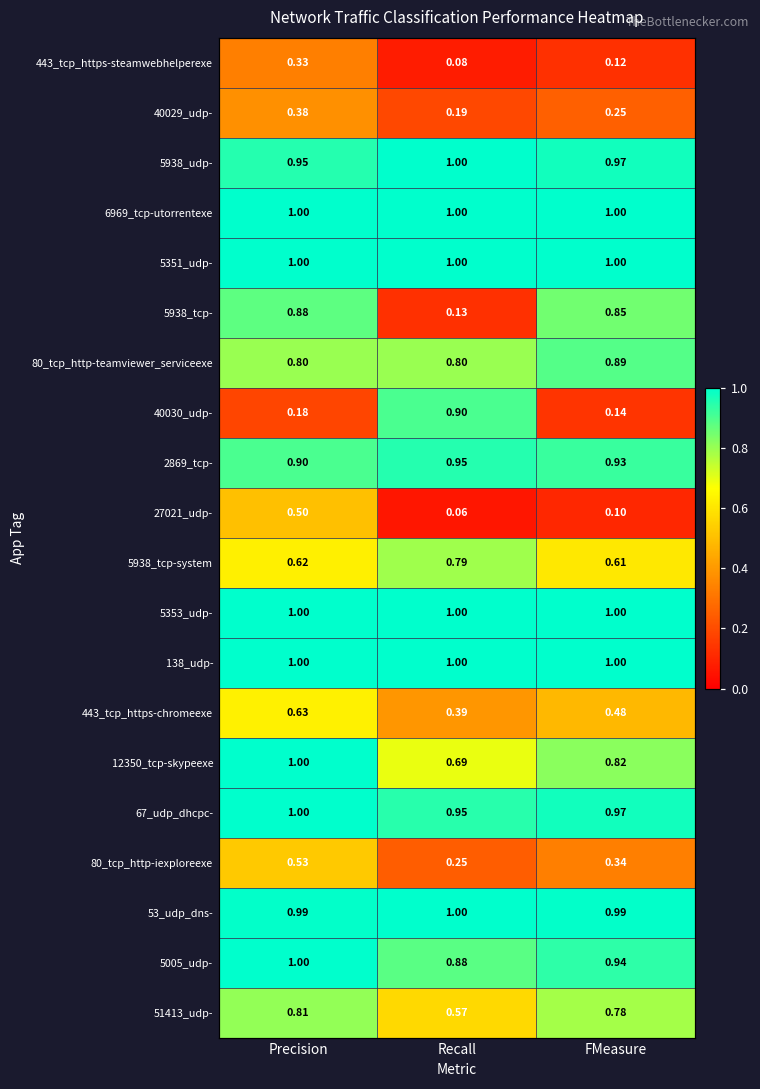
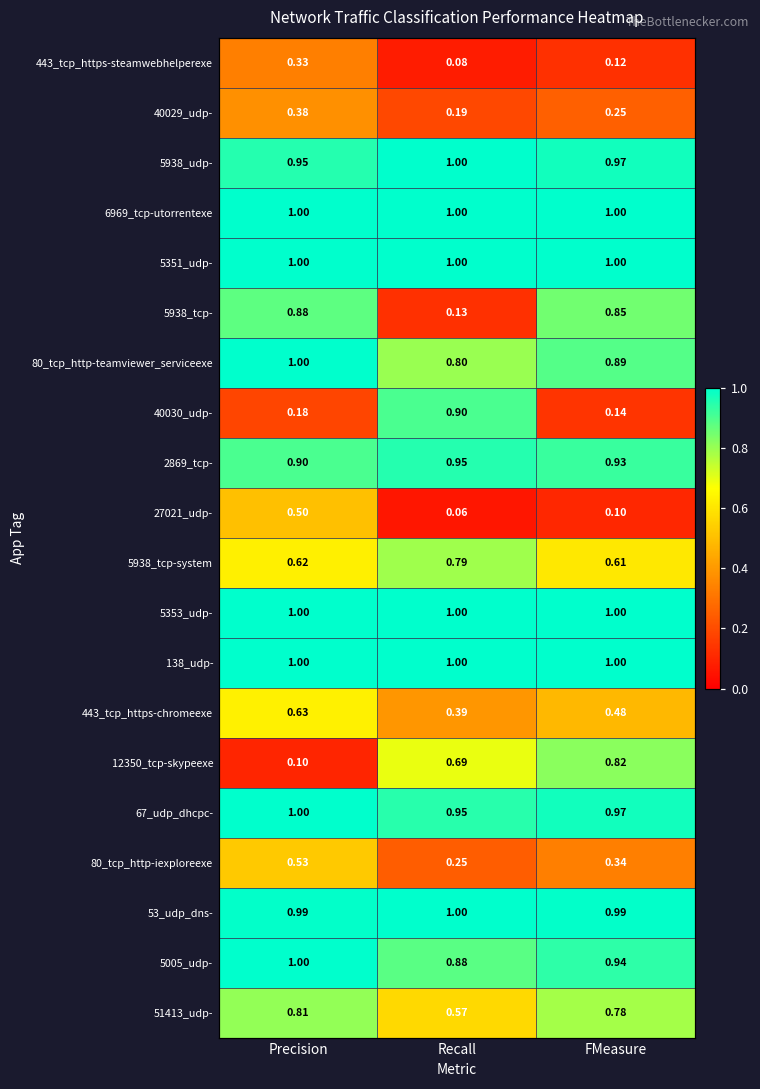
80_tcp_http-teamviewer_serviceexe, Precision: 0.80 -> 1.00
12350_tcp-skypeexe, Precision: 1.00 -> 0.10
